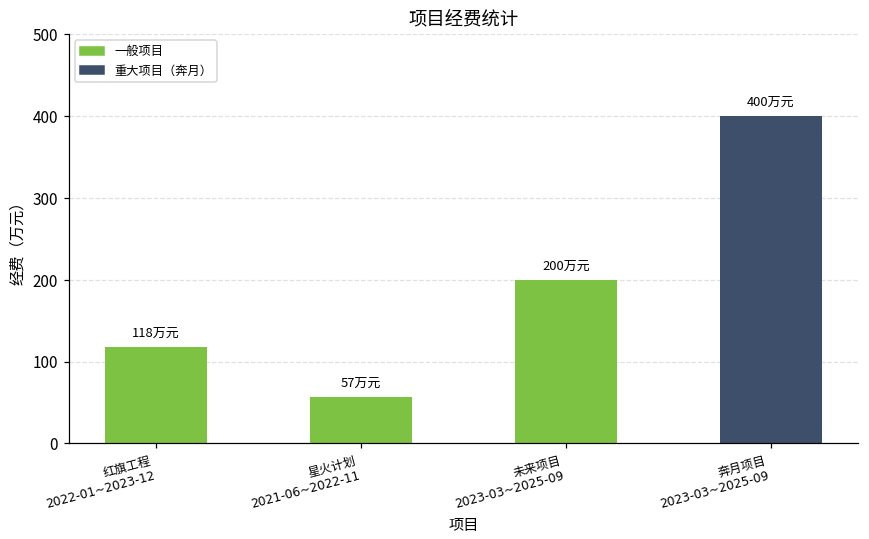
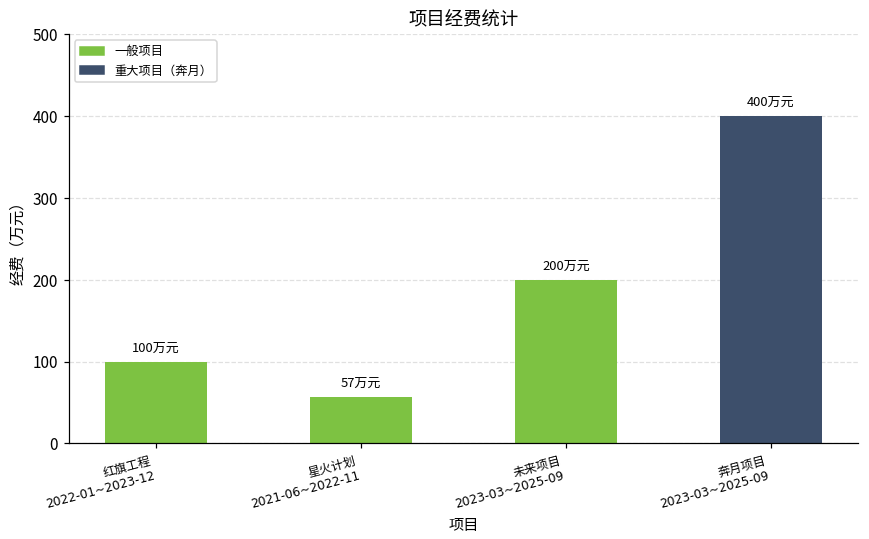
红旗工程 2022-01~2023-12: 118 -> 100
